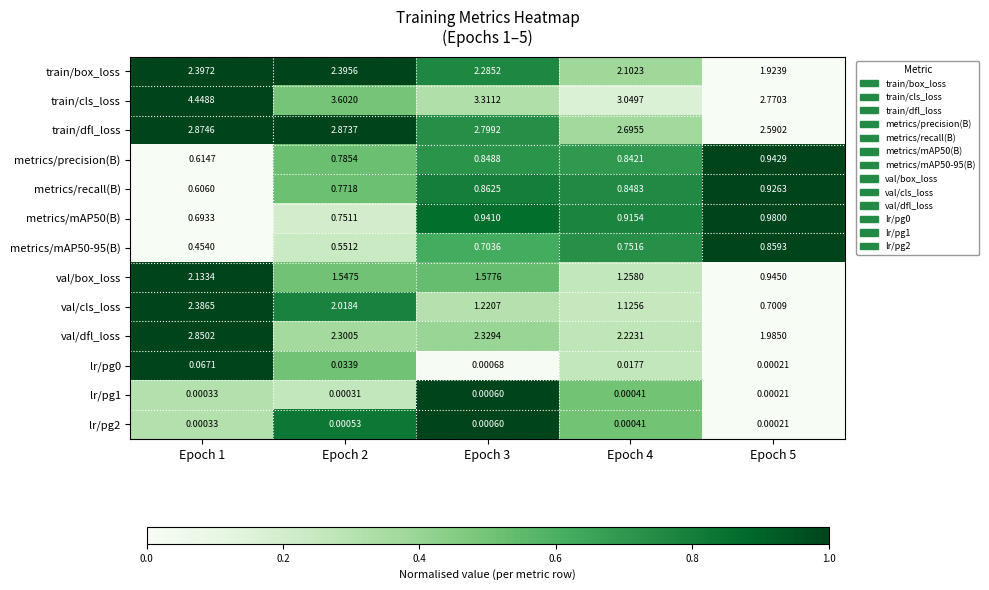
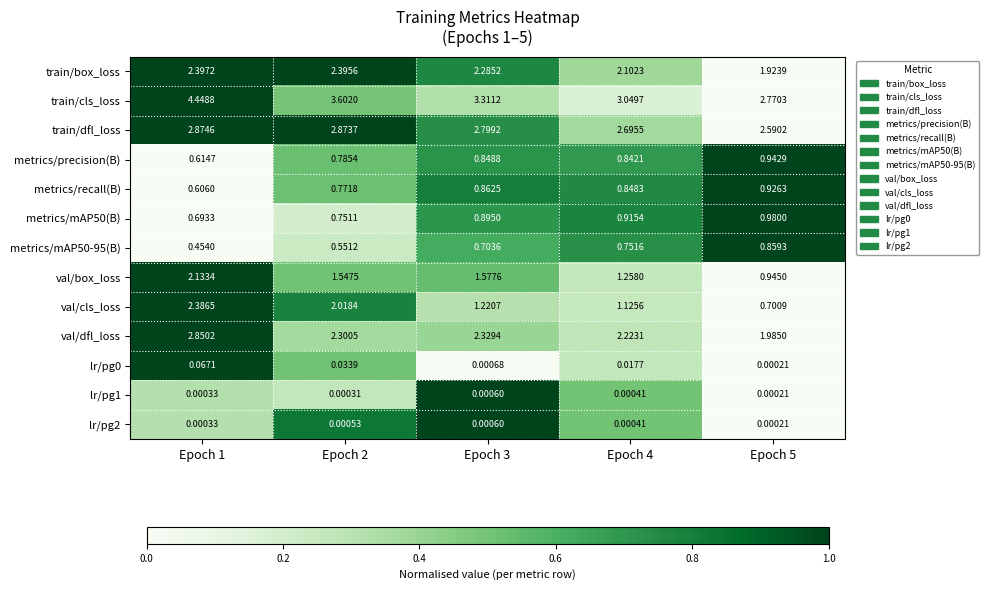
metrics/mAP50(B), Epoch 3: 0.9410 -> 0.8950
